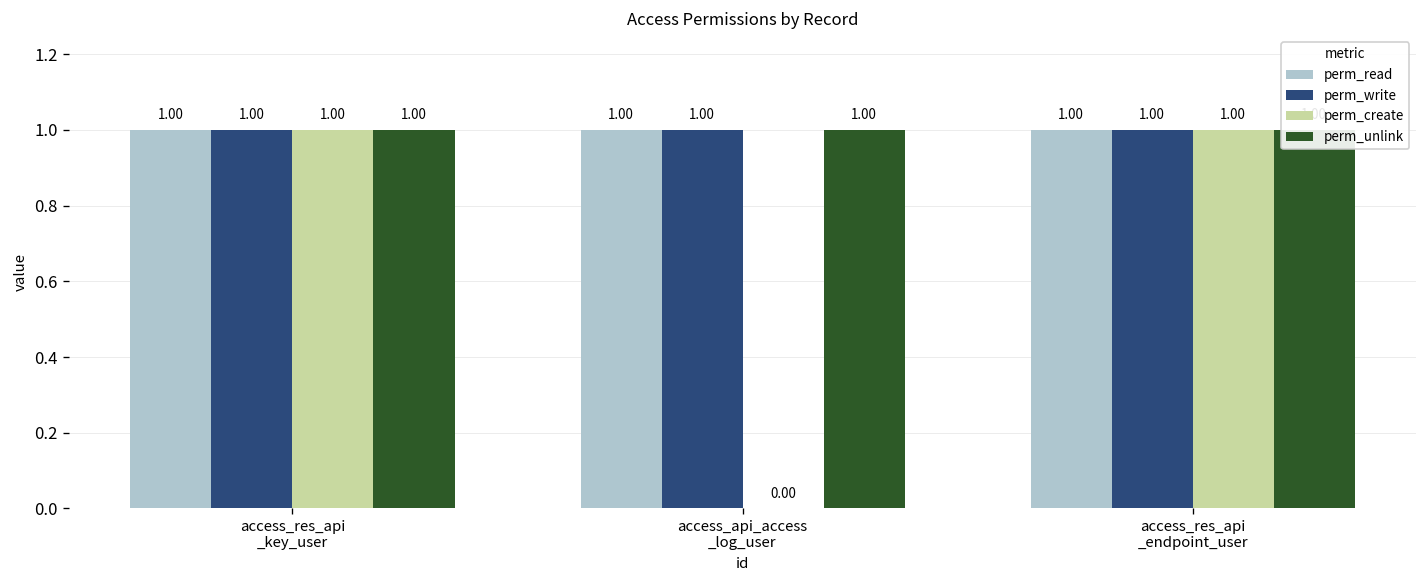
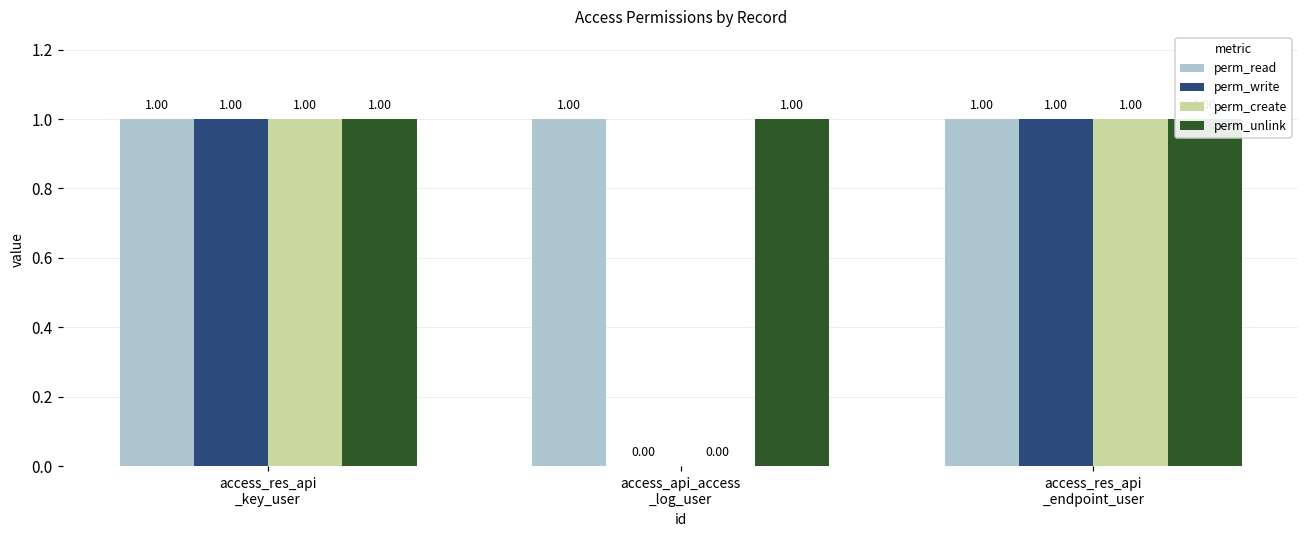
perm_write, access_api_access _log_user: 1.00 -> 0.00
